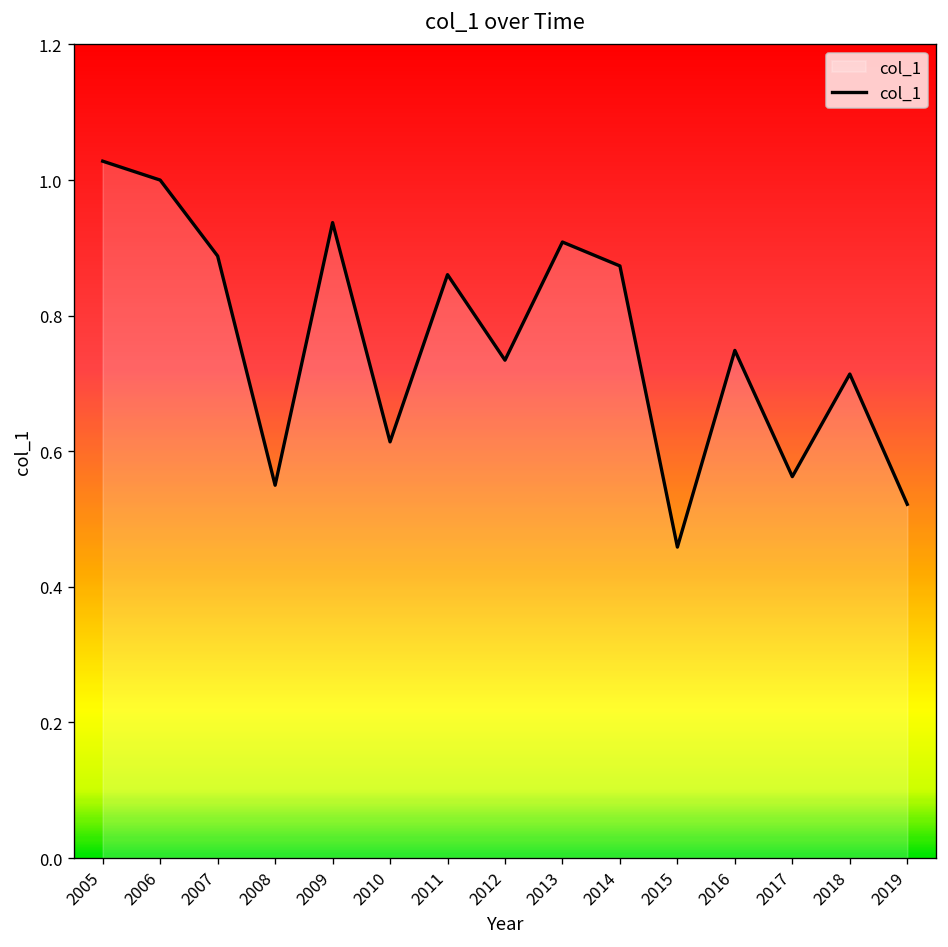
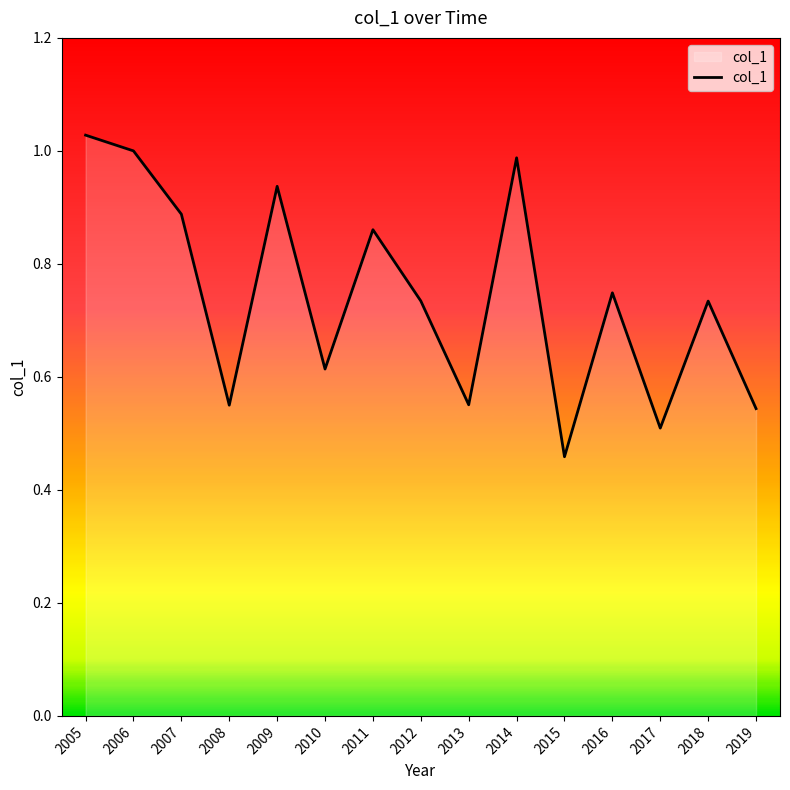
2013: 0.91 -> 0.55
2014: 0.87 -> 0.99
2017: 0.56 -> 0.51
2018: 0.71 -> 0.73
2019: 0.52 -> 0.54
